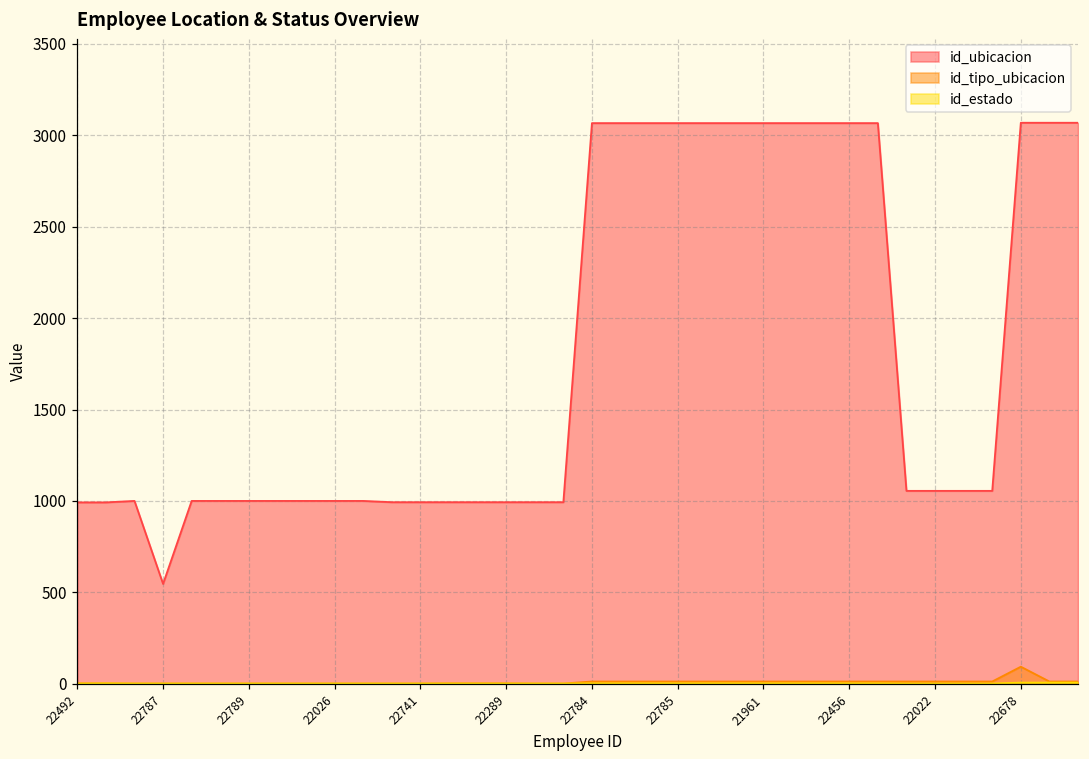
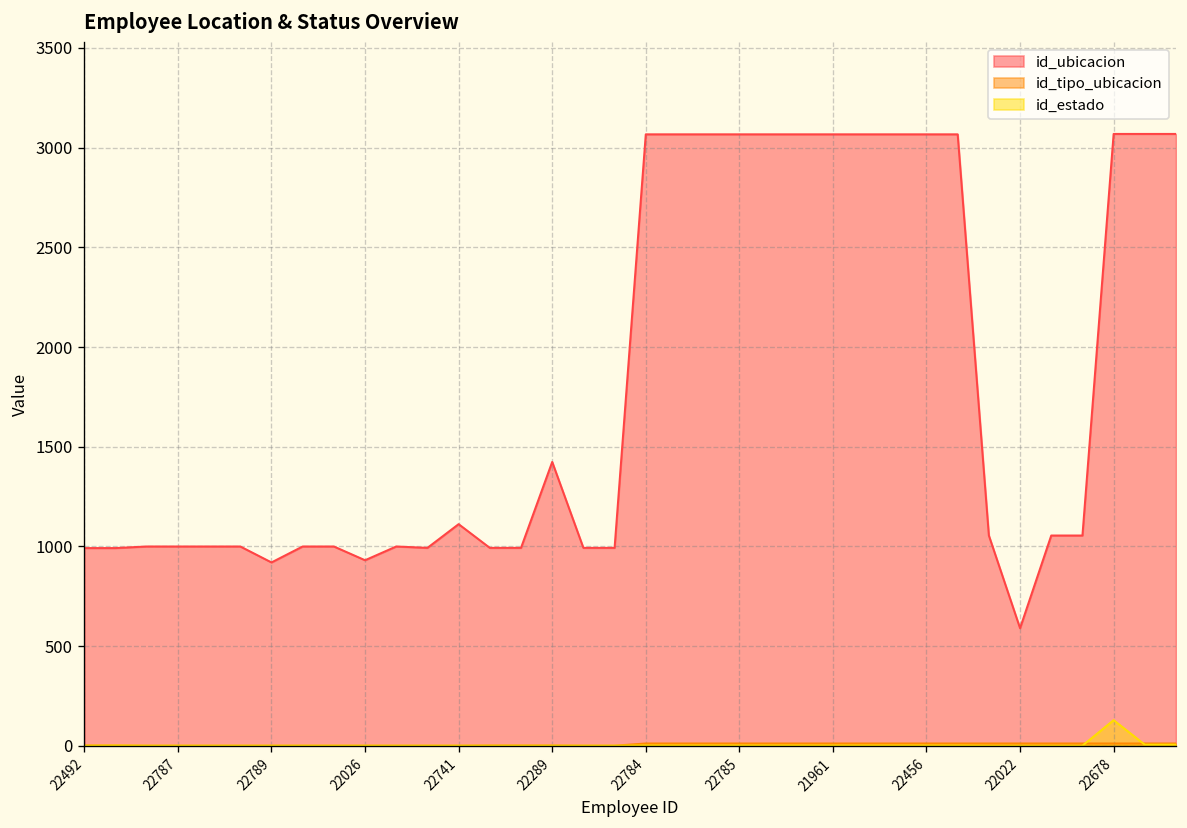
id_ubicacion, 22787: 550 -> 1000
id_ubicacion, 22789: 1000 -> 920
id_ubicacion, 22026: 1000 -> 930
id_ubicacion, 22741: 990 -> 1110
id_ubicacion, 22289: 990 -> 1420
id_ubicacion, 22022: 1060 -> 590
id_tipo_ubicacion, 22678: 90 -> 10
id_estado, 22678: 10 -> 130
